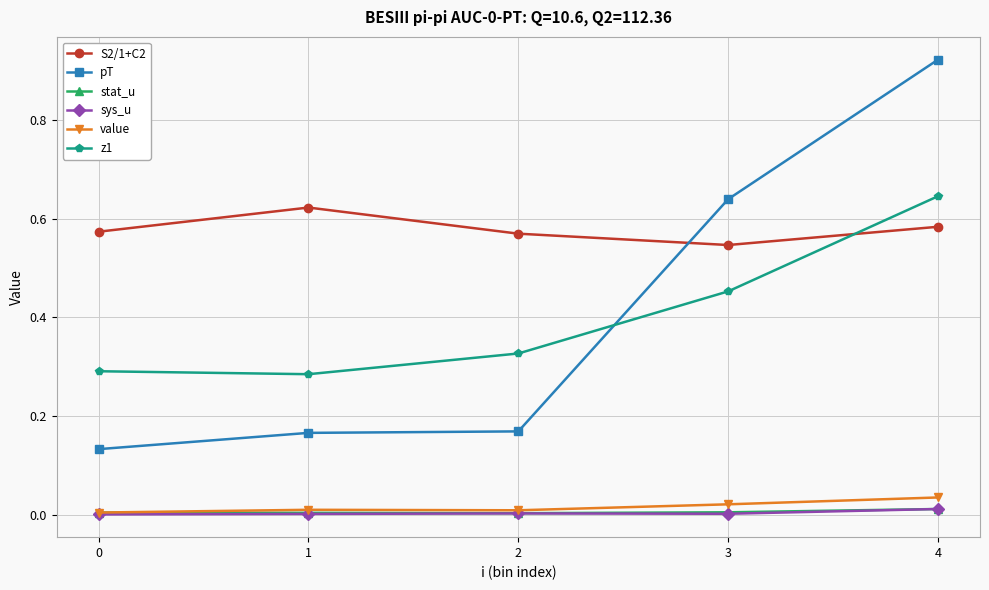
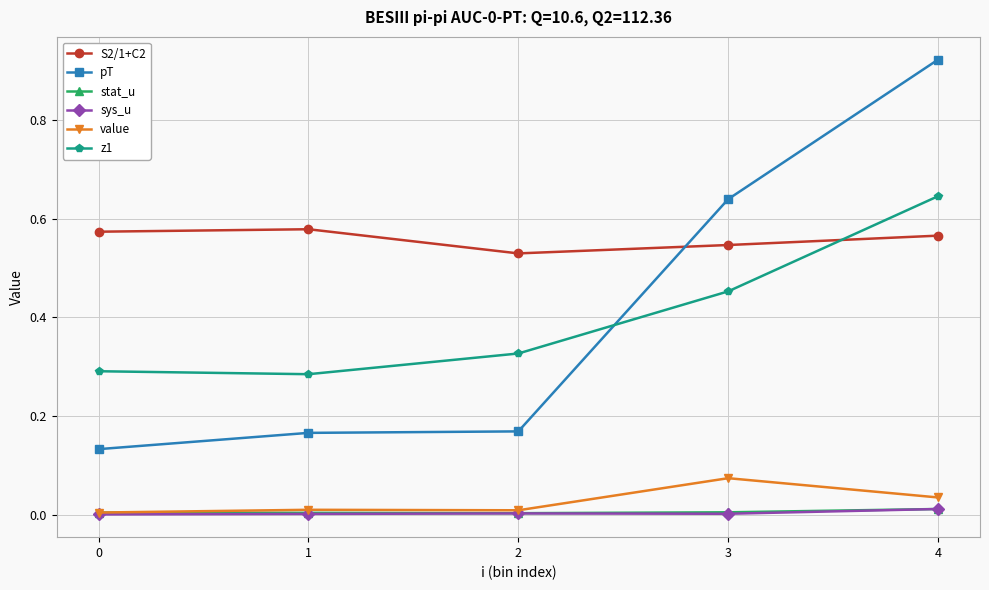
S2/1+C2, 1: 0.62 -> 0.58
S2/1+C2, 2: 0.57 -> 0.53
value, 3: 0.02 -> 0.07
S2/1+C2, 4: 0.58 -> 0.57
